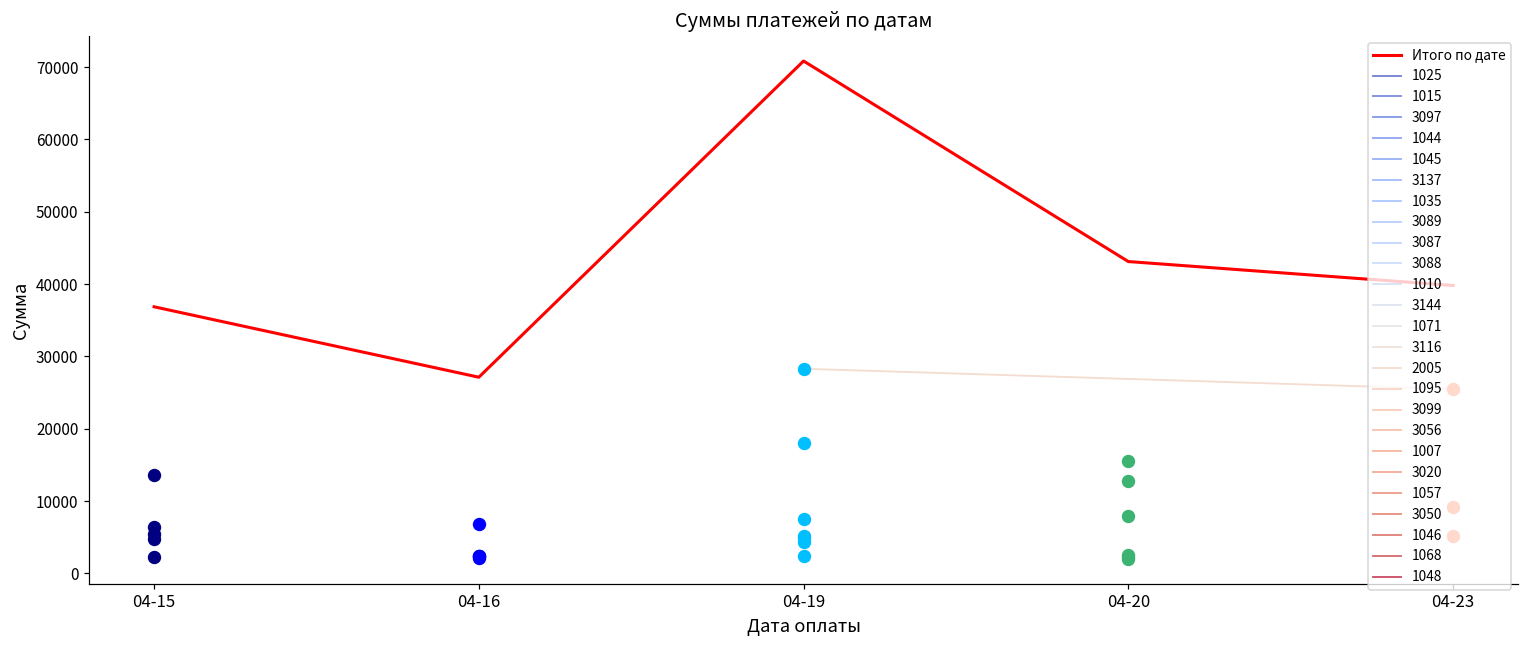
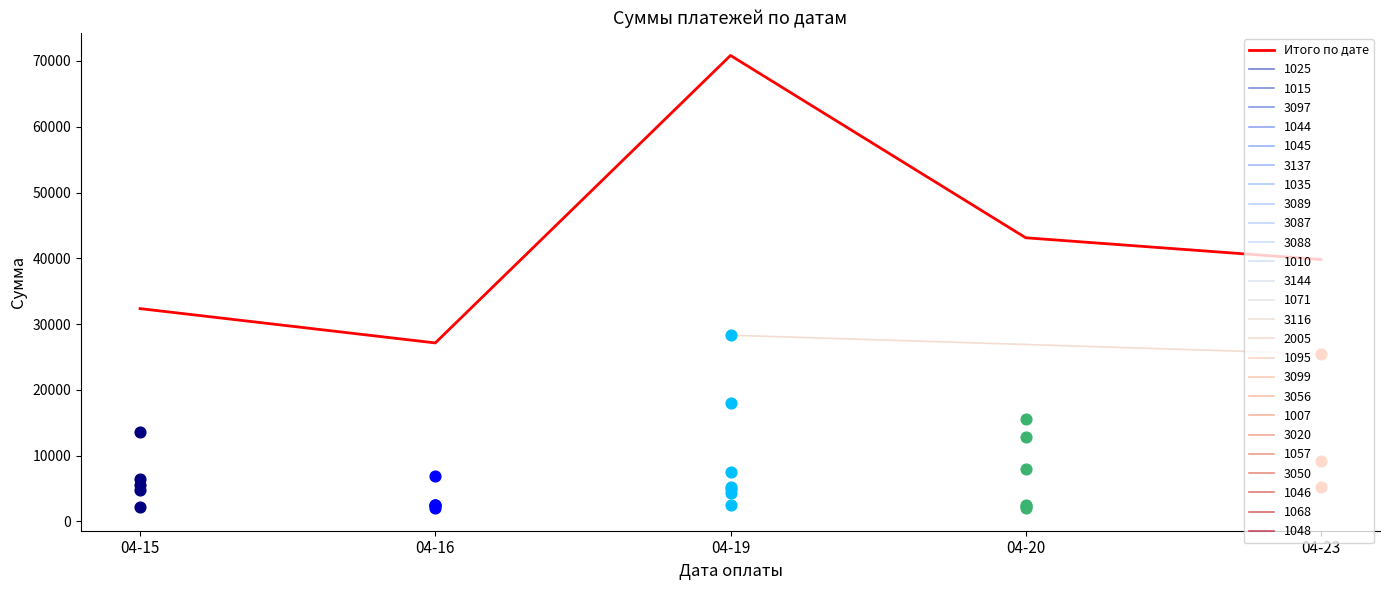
Итого по дате, 04-15: 37000 -> 32000
